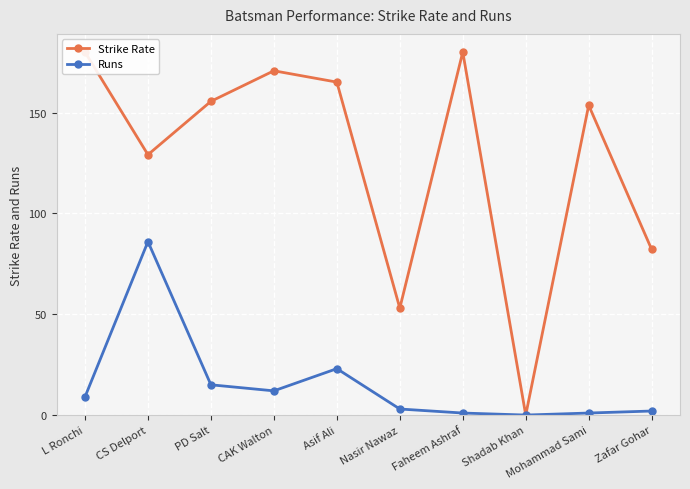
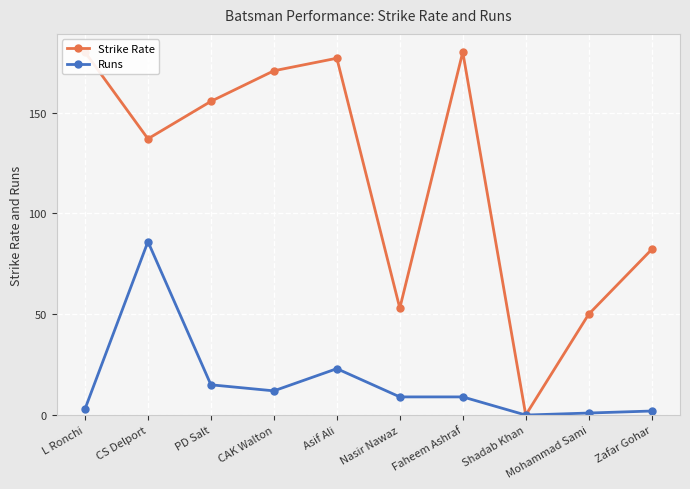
Runs, L Ronchi: 9 -> 3
Strike Rate, CS Delport: 129 -> 137
Strike Rate, Asif Ali: 165 -> 177
Runs, Nasir Nawaz: 3 -> 9
Runs, Faheem Ashraf: 1 -> 9
Strike Rate, Mohammad Sami: 154 -> 50
